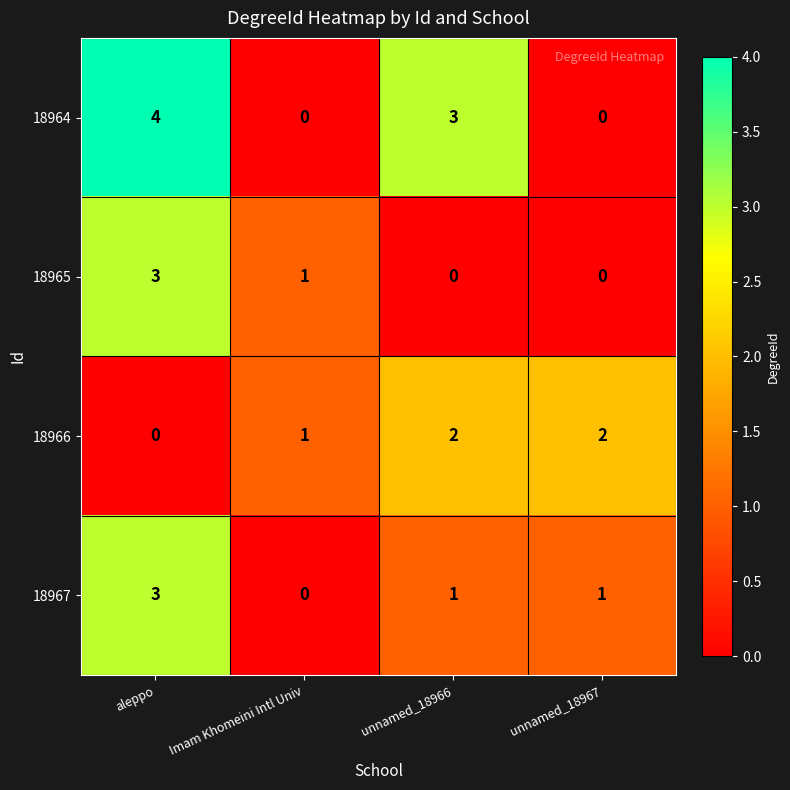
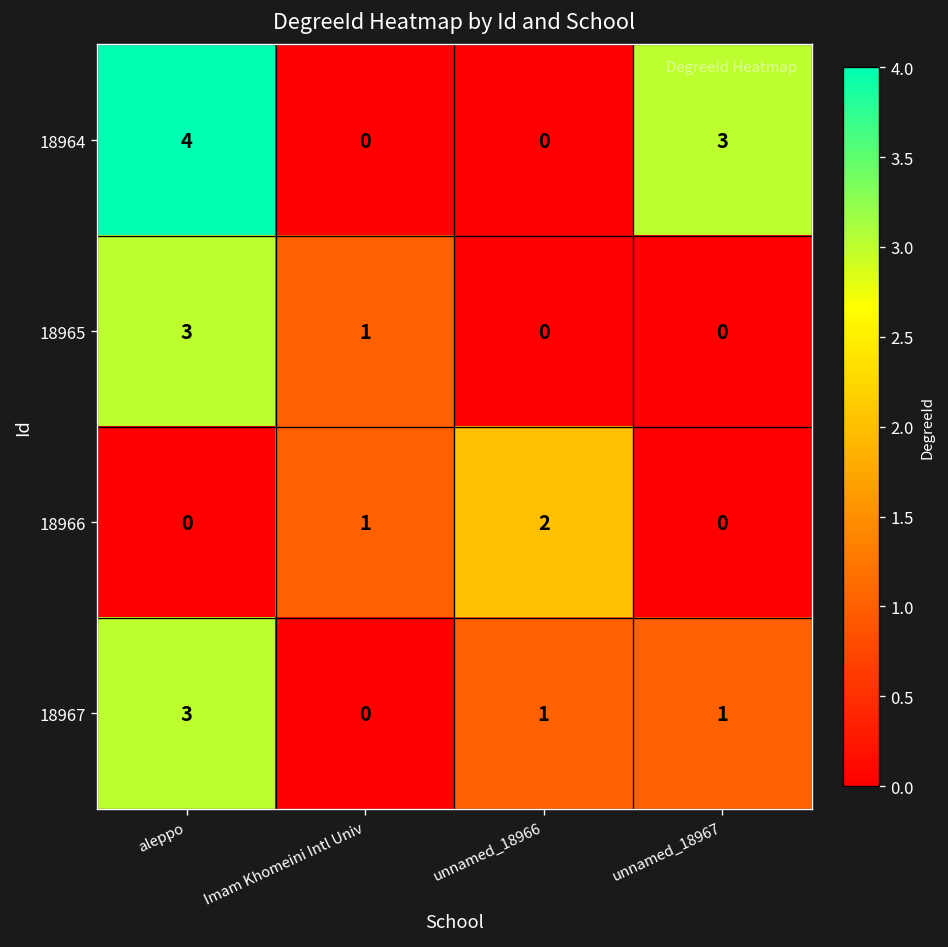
18964, unnamed_18966: 3 -> 0
18964, unnamed_18967: 0 -> 3
18966, unnamed_18967: 2 -> 0
